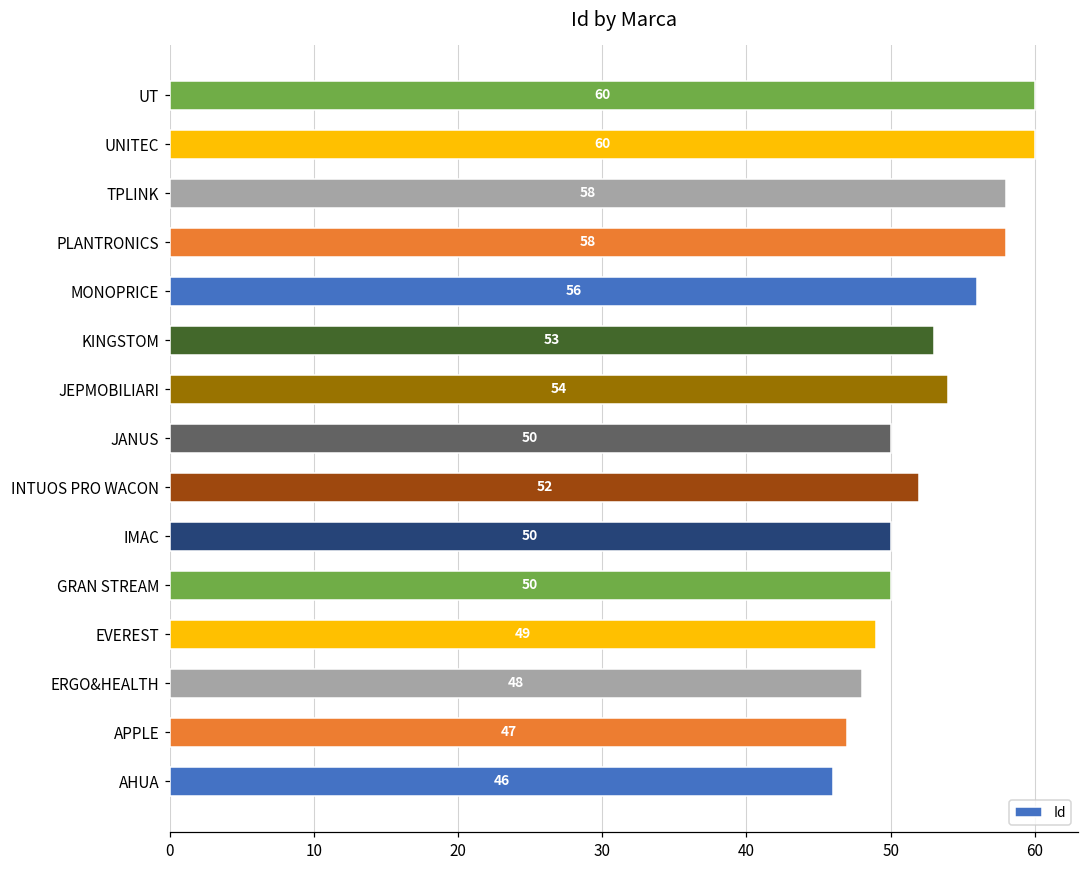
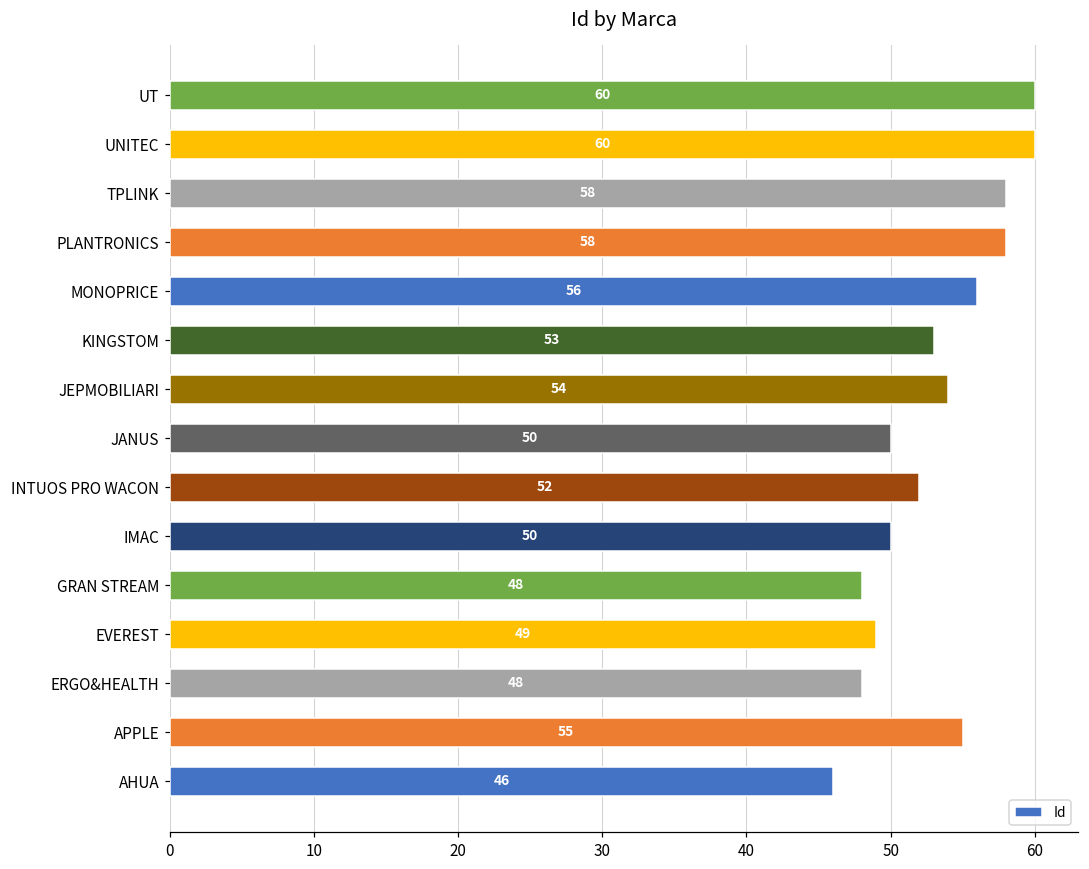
GRAN STREAM: 50 -> 48
APPLE: 47 -> 55
